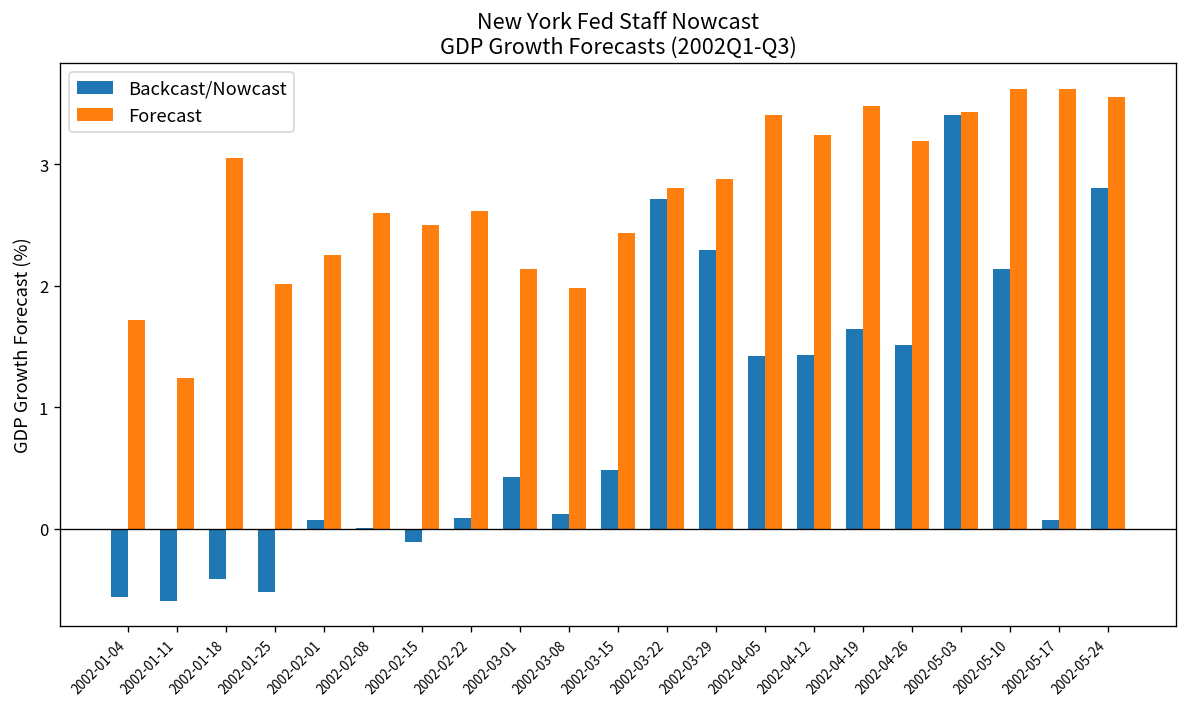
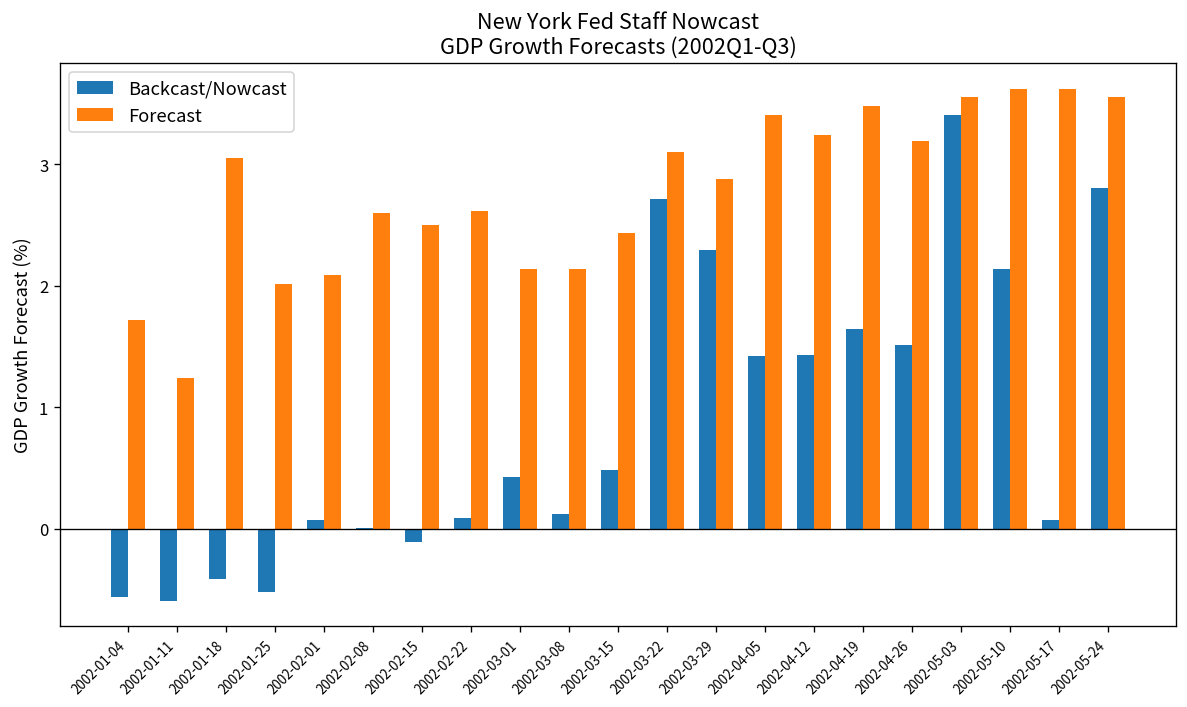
Forecast, 2002-02-01: 2.25 -> 2.09
Forecast, 2002-03-08: 1.98 -> 2.14
Forecast, 2002-03-22: 2.8 -> 3.1
Forecast, 2002-05-03: 3.43 -> 3.55
